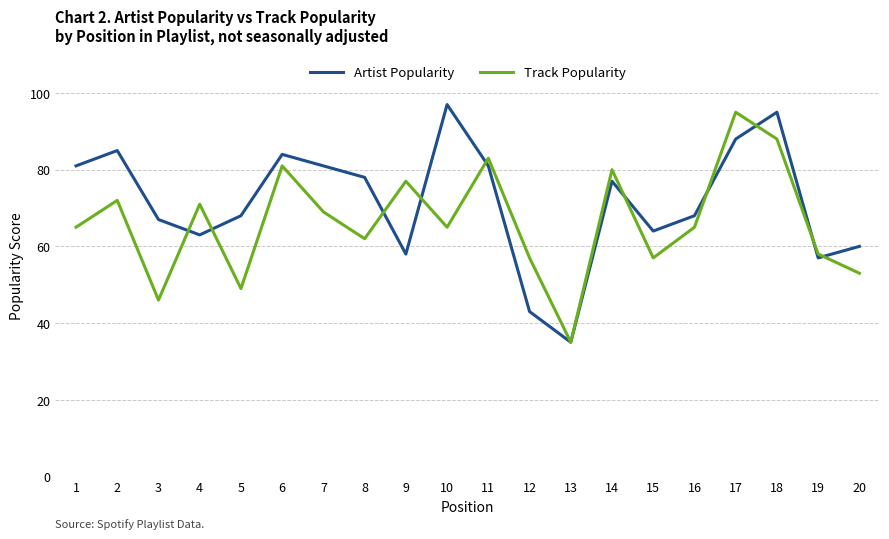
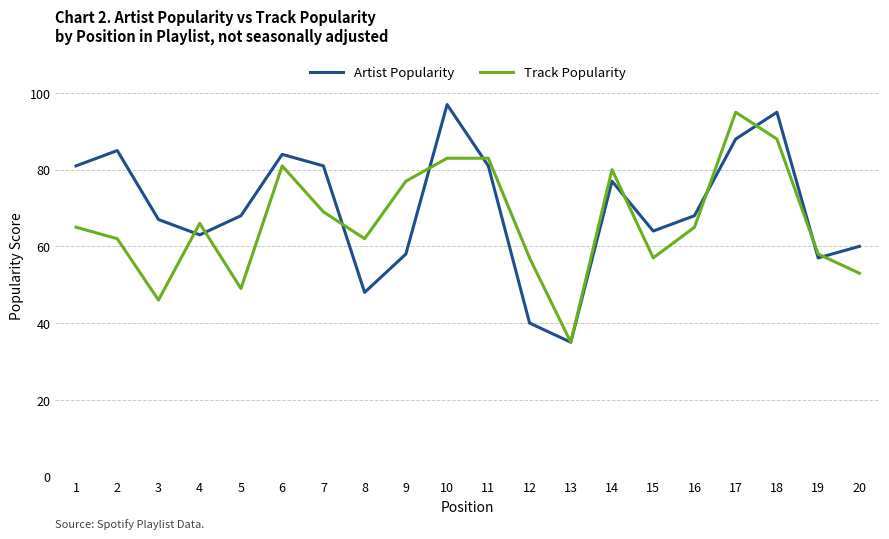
Track Popularity, 2: 72 -> 62
Track Popularity, 4: 71 -> 66
Artist Popularity, 8: 78 -> 48
Track Popularity, 10: 65 -> 83
Artist Popularity, 12: 43 -> 40
